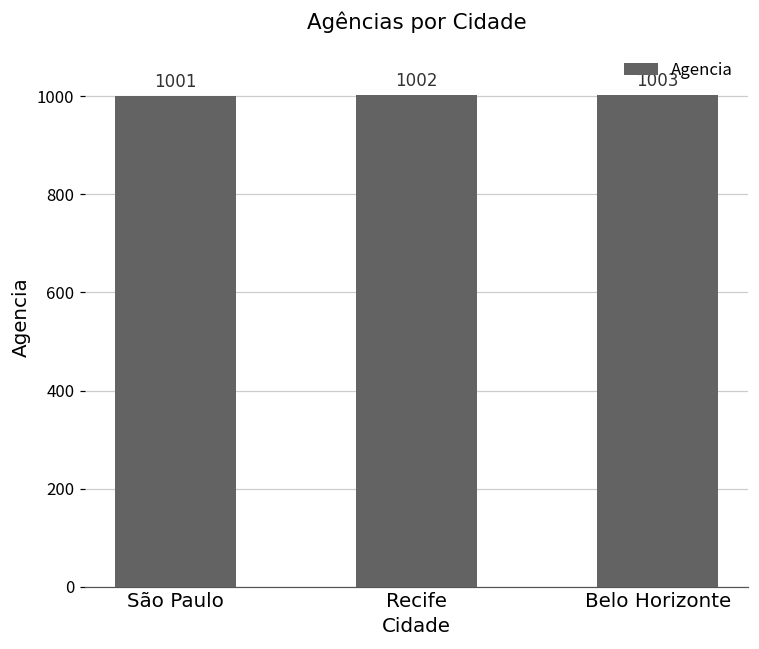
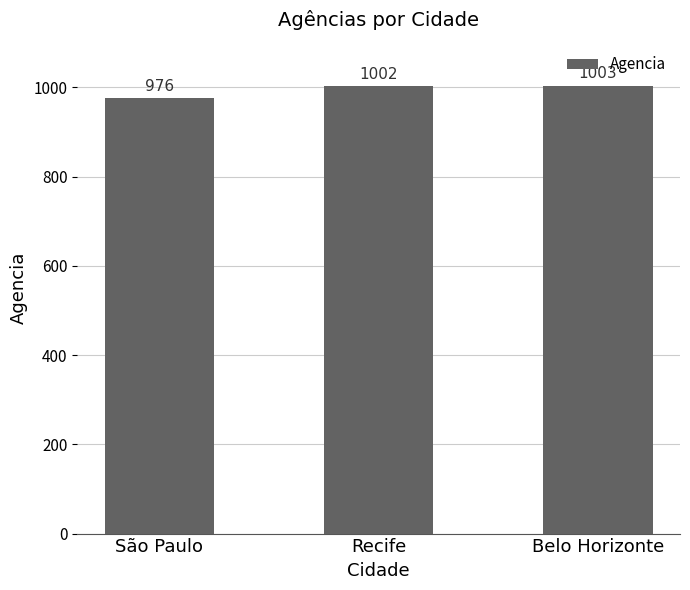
São Paulo: 1001 -> 976
